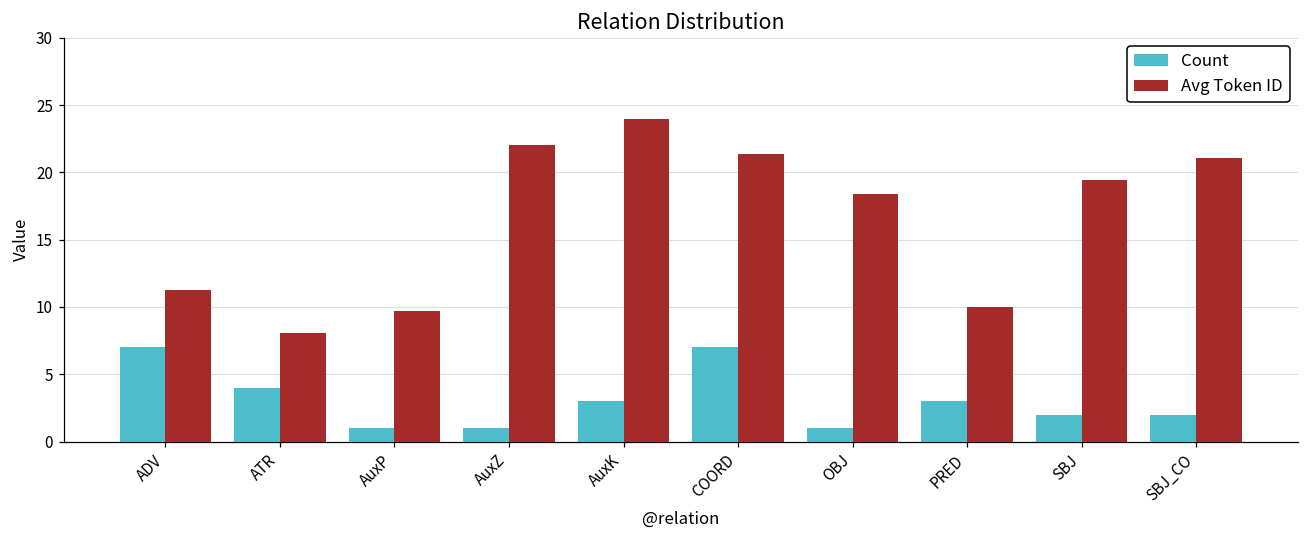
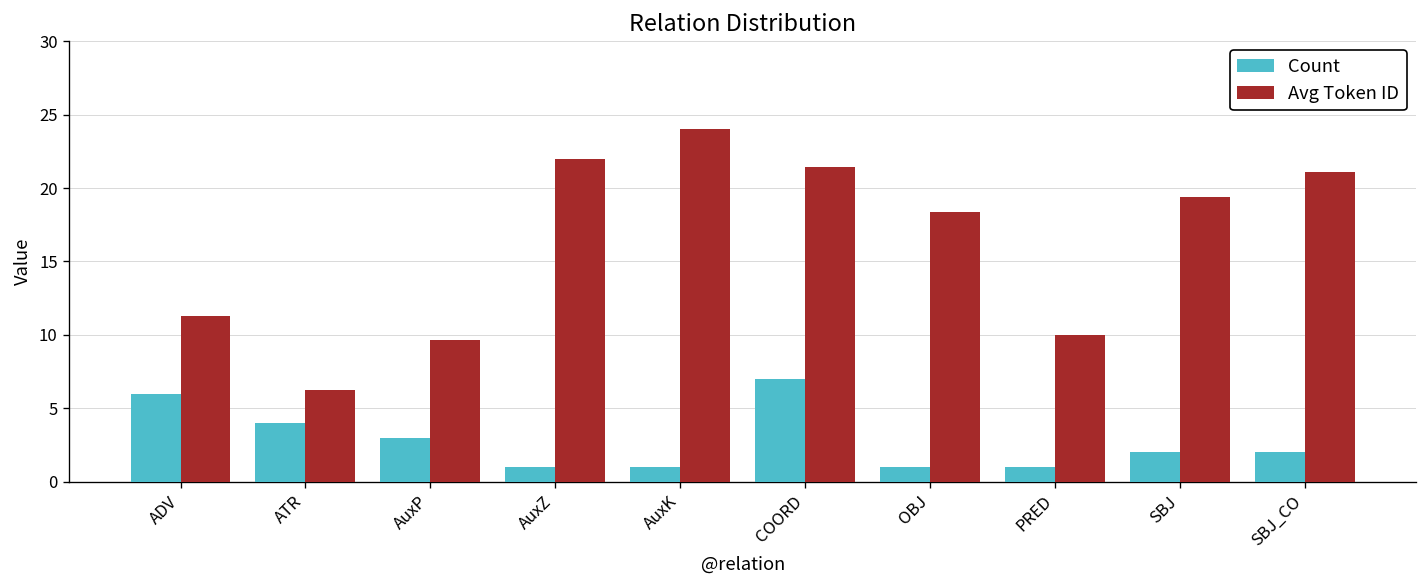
Count, ADV: 7 -> 6
Avg Token ID, ATR: 8.1 -> 6.3
Count, AuxP: 1 -> 3
Count, AuxK: 3 -> 1
Count, PRED: 3 -> 1
